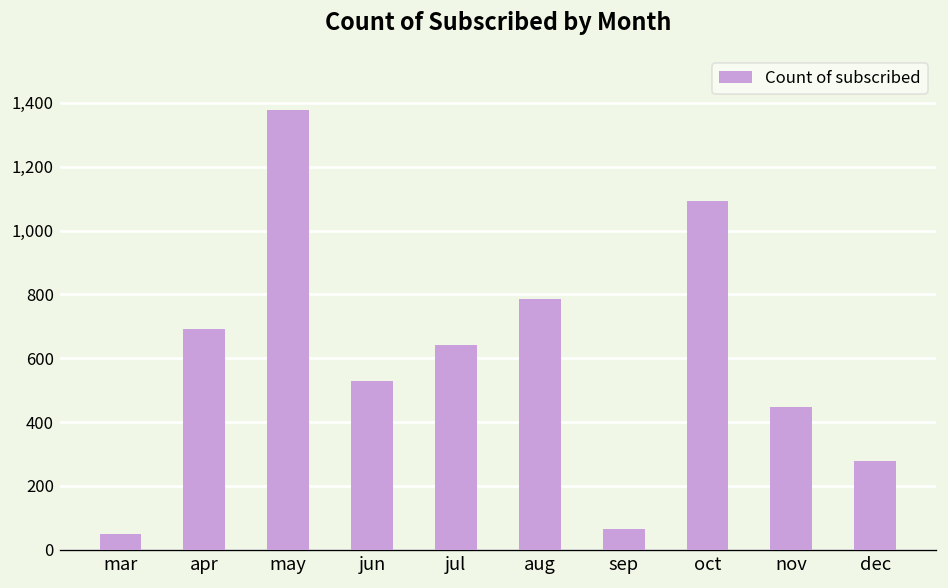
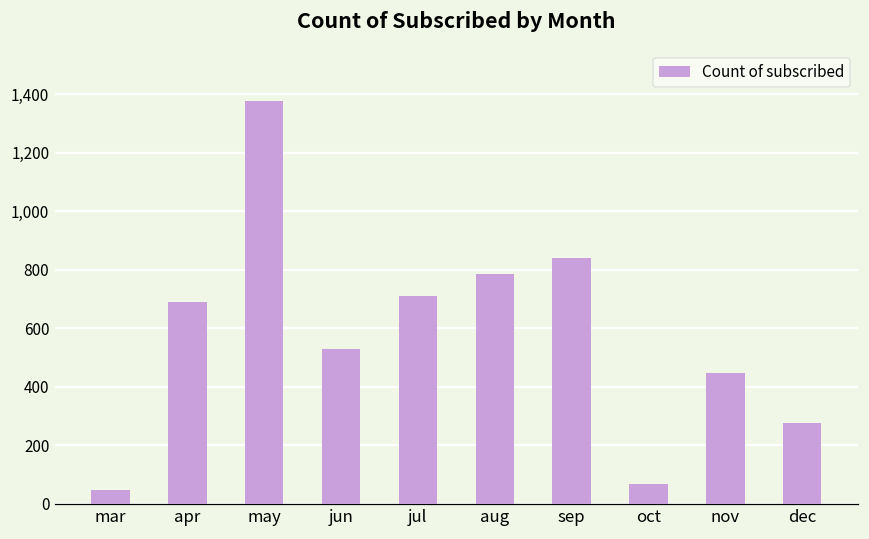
jul: 640 -> 710
sep: 60 -> 840
oct: 1,090 -> 70
